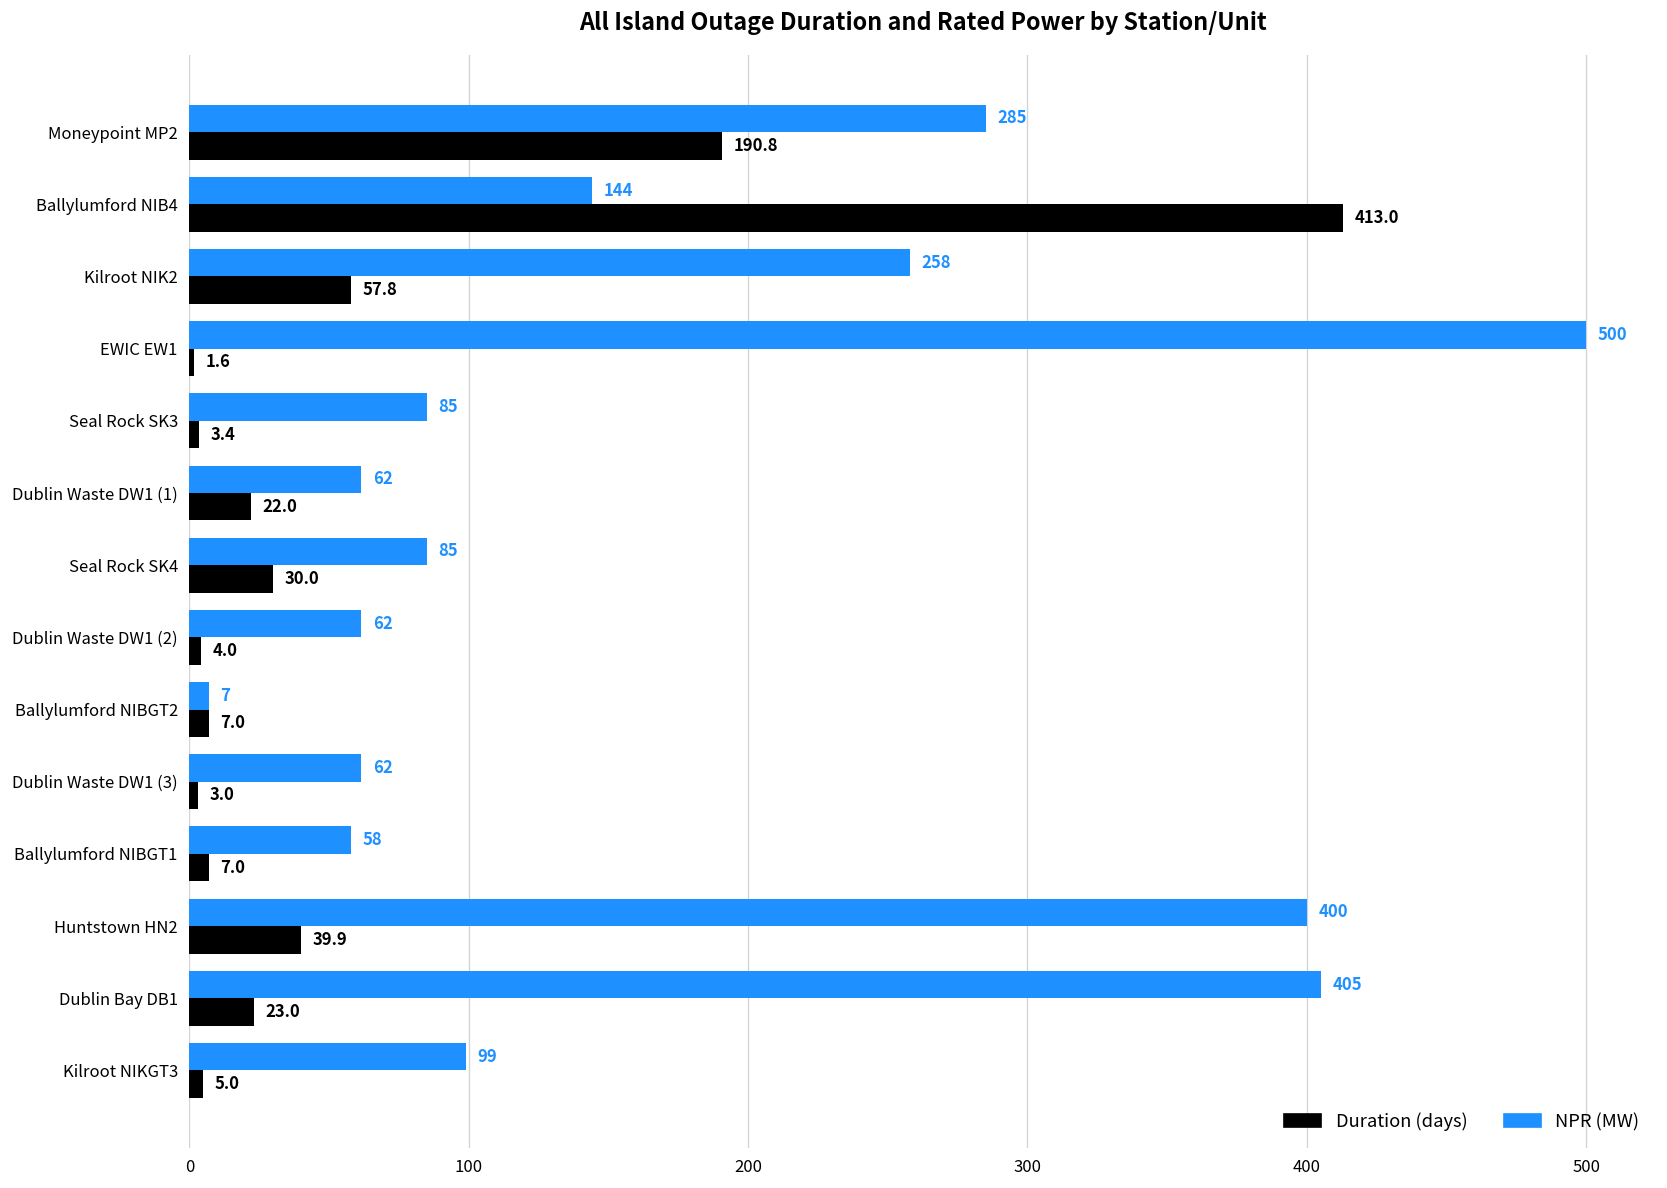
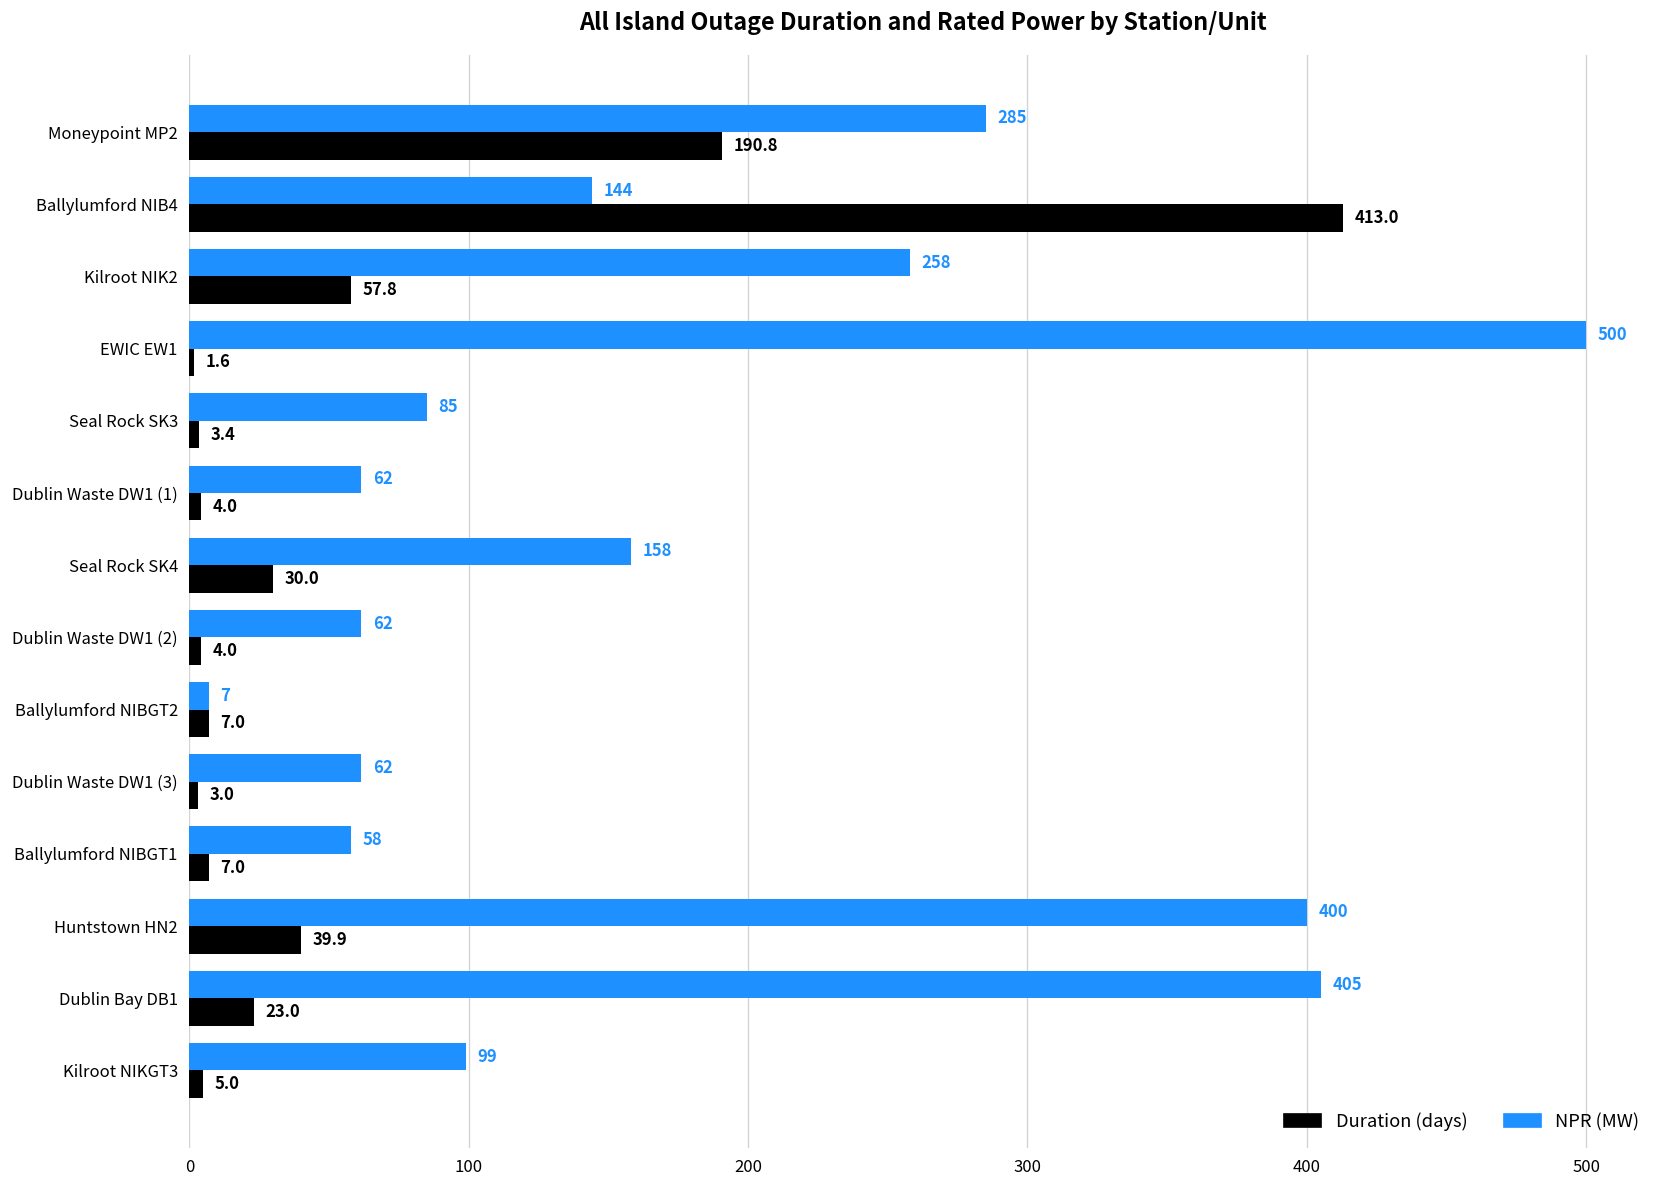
Duration (days), Dublin Waste DW1 (1): 22.0 -> 4.0
NPR (MW), Seal Rock SK4: 85 -> 158
